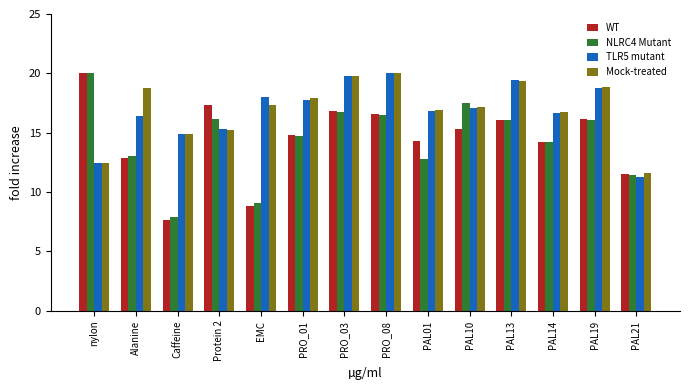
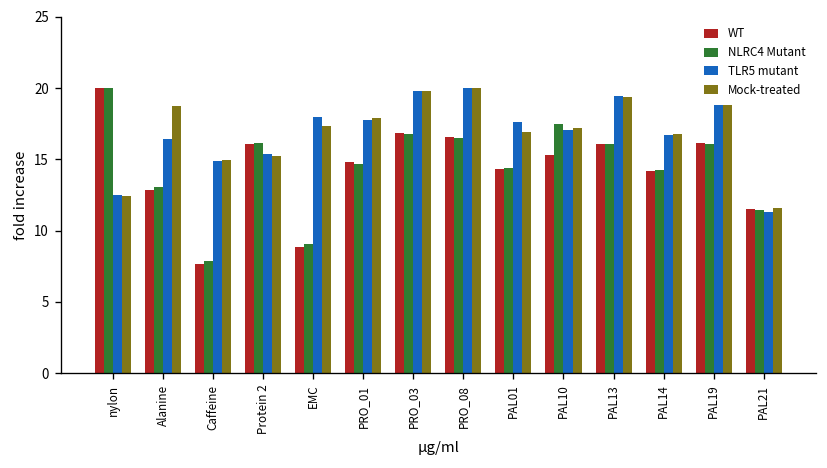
WT, Protein 2: 17.3 -> 16.0
NLRC4 Mutant, PAL01: 12.8 -> 14.4
TLR5 mutant, PAL01: 16.9 -> 17.6
